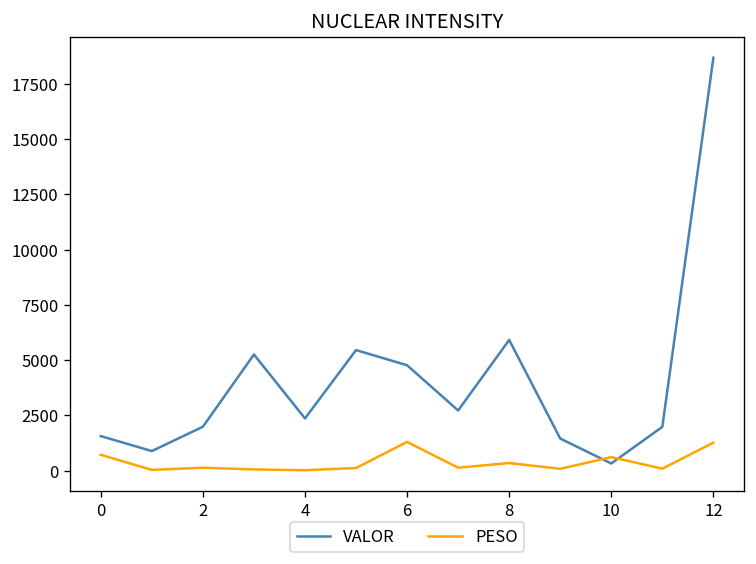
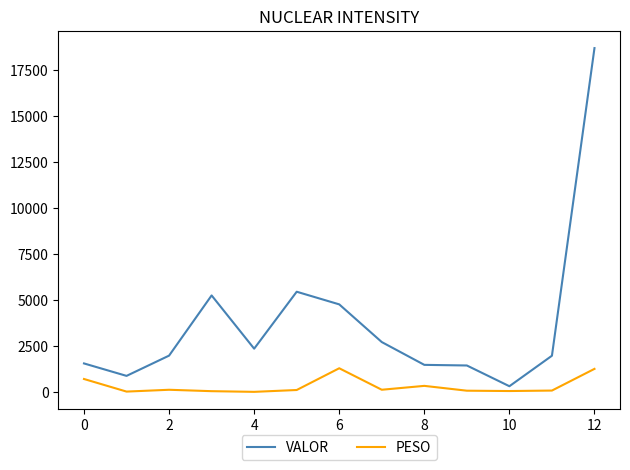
VALOR, 8: 5900 -> 1500
PESO, 10: 600 -> 100
